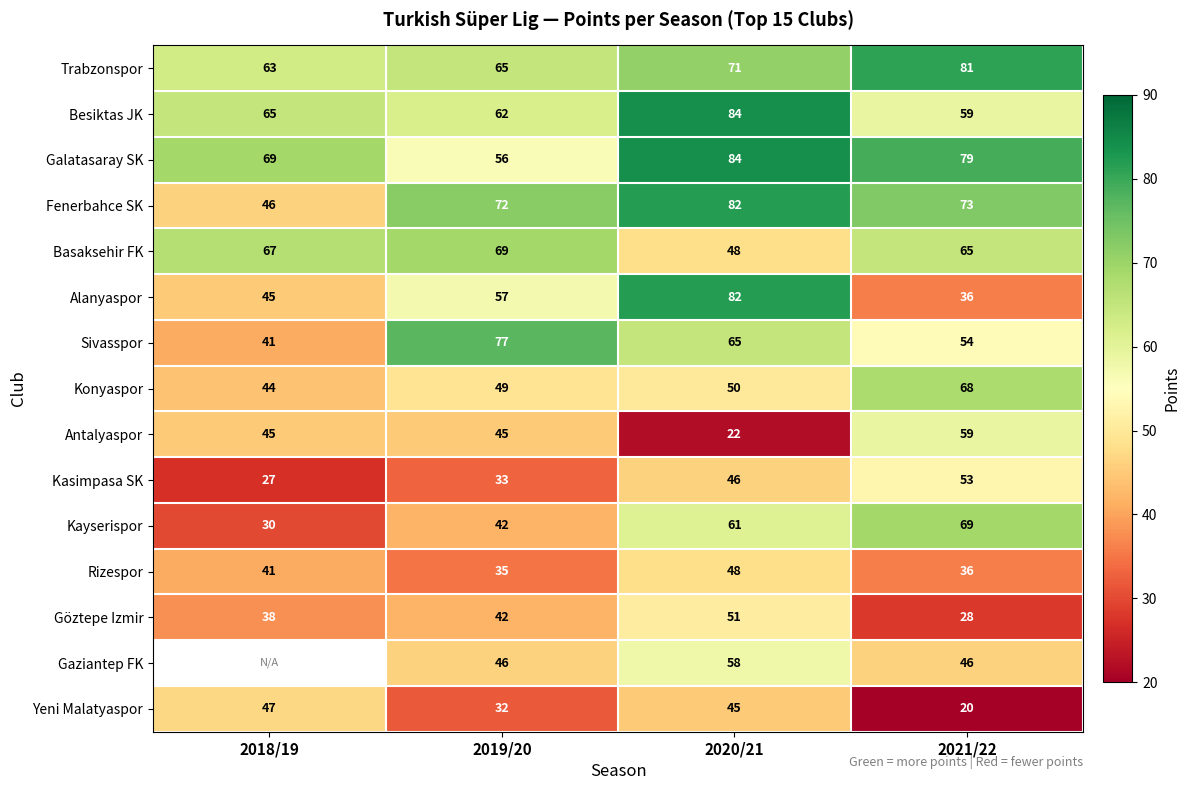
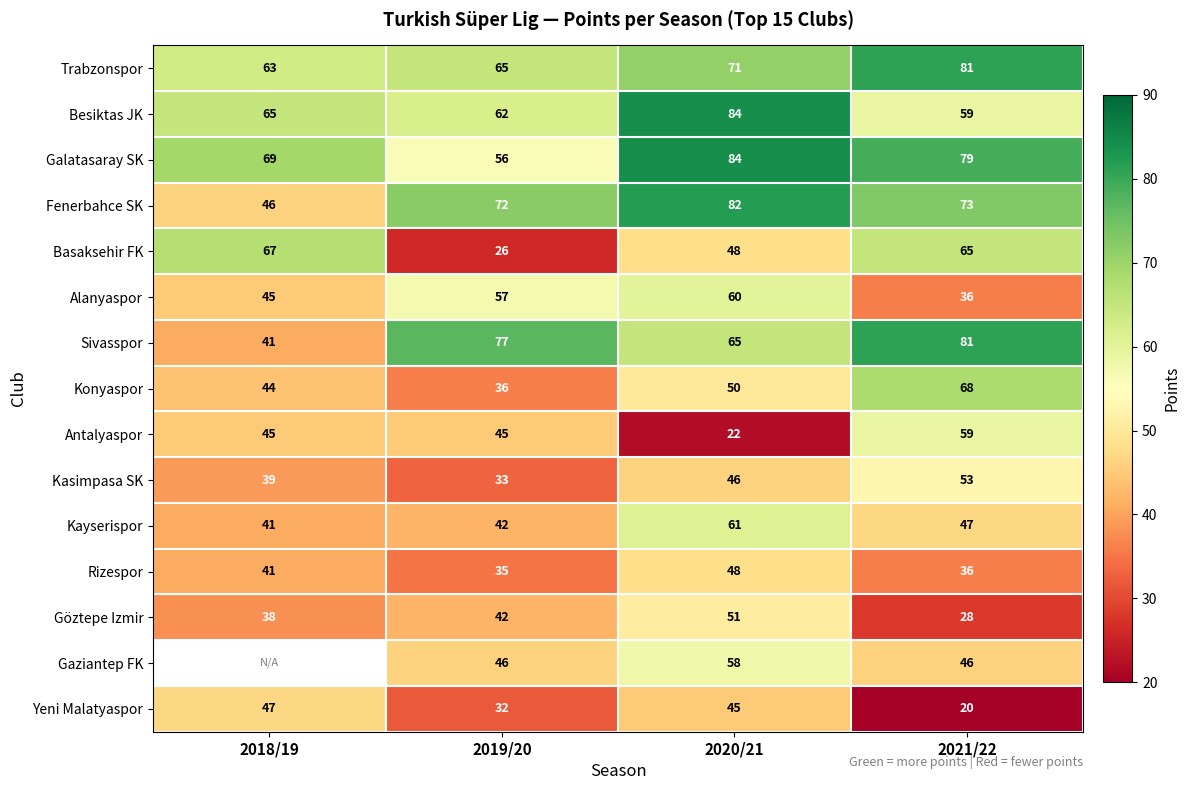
Basaksehir FK, 2019/20: 69 -> 26
Alanyaspor, 2020/21: 82 -> 60
Sivasspor, 2021/22: 54 -> 81
Konyaspor, 2019/20: 49 -> 36
Kasimpasa SK, 2018/19: 27 -> 39
Kayserispor, 2018/19: 30 -> 41
Kayserispor, 2021/22: 69 -> 47
